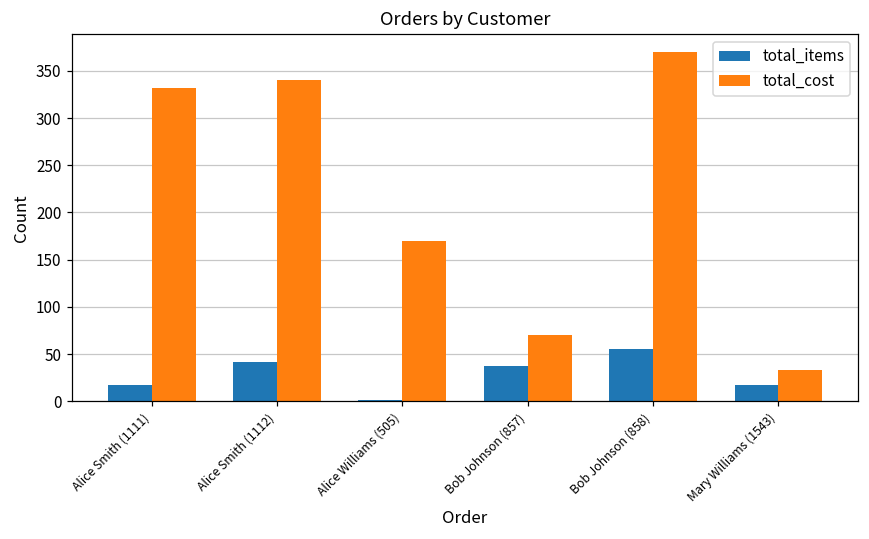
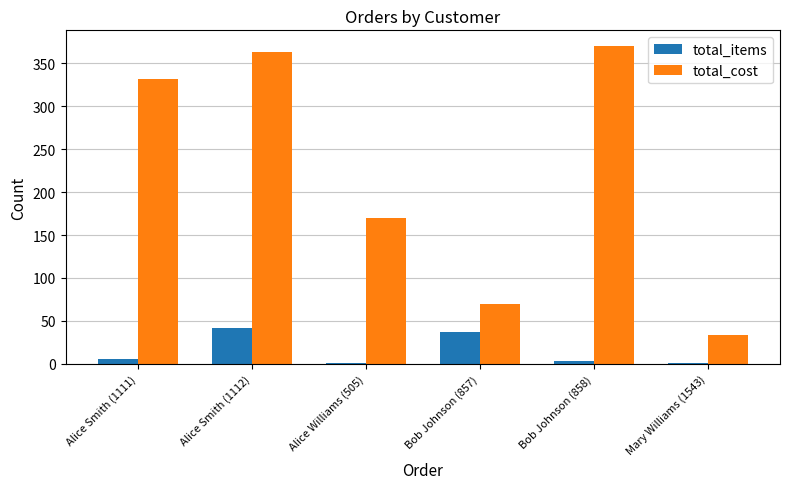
total_items, Alice Smith (1111): 20 -> 10
total_cost, Alice Smith (1112): 340 -> 360
total_items, Bob Johnson (858): 60 -> 0
total_items, Mary Williams (1543): 20 -> 0
